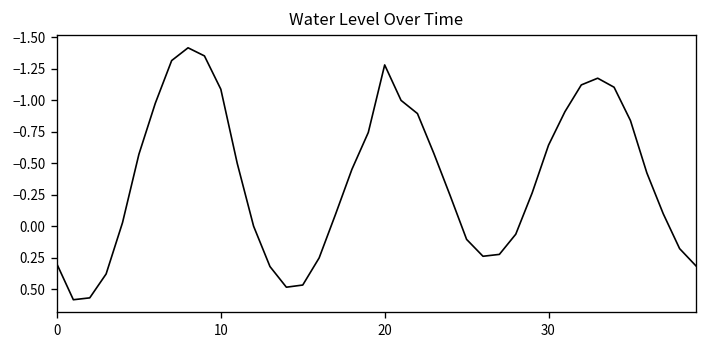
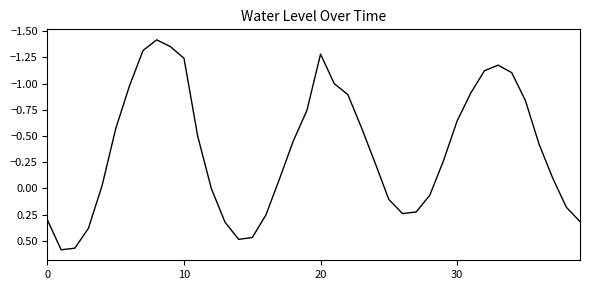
10: -1.09 -> -1.24
